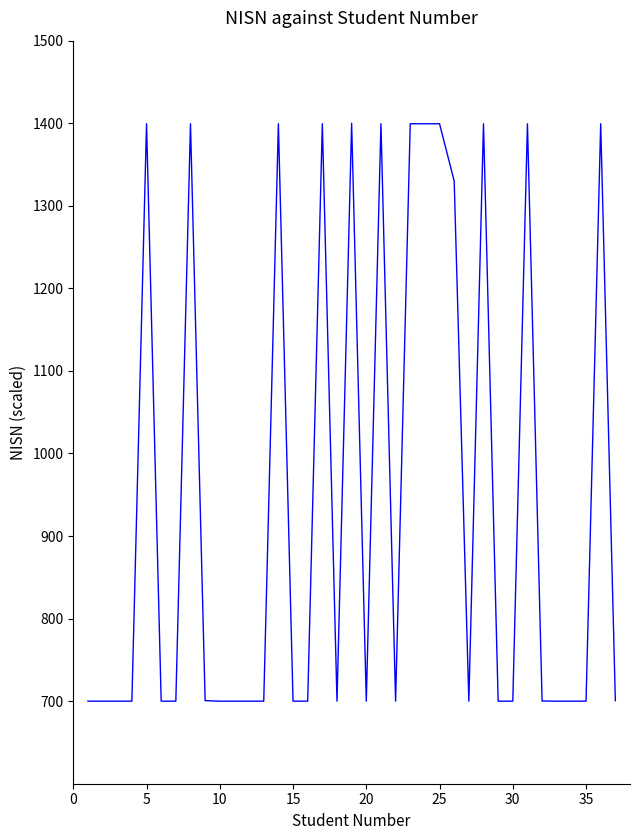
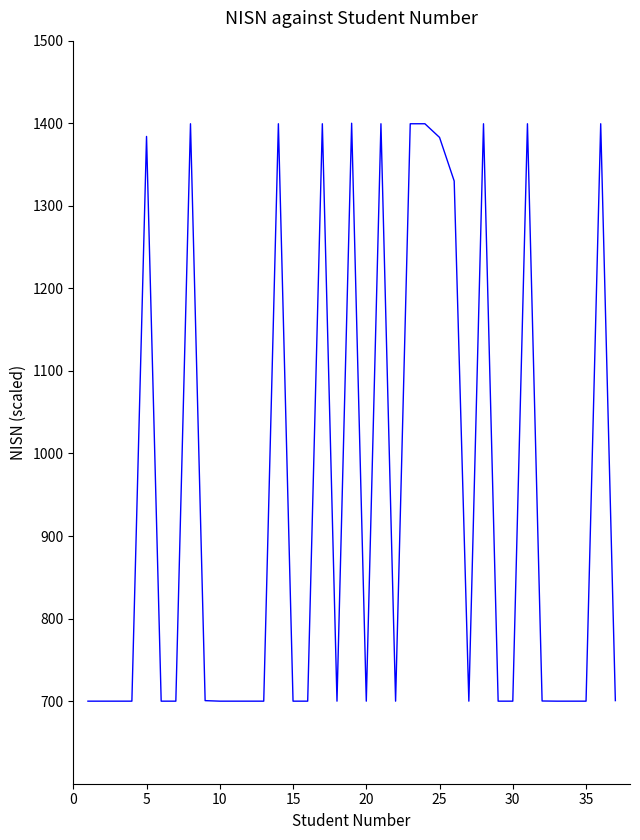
5: 1400 -> 1380
25: 1400 -> 1380
